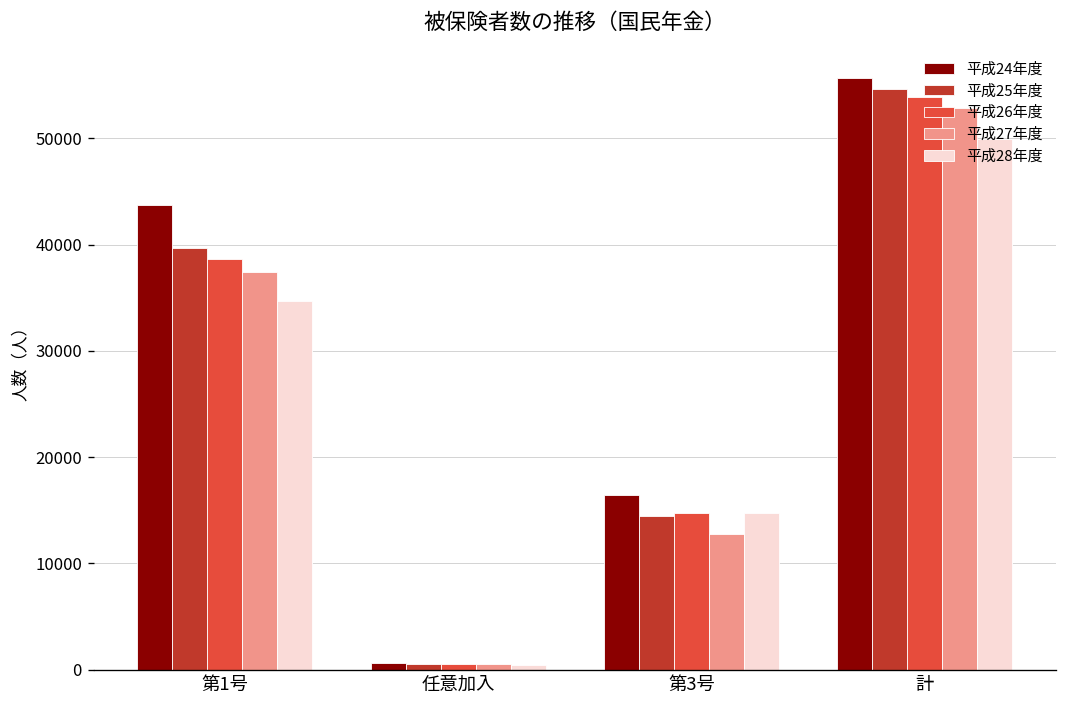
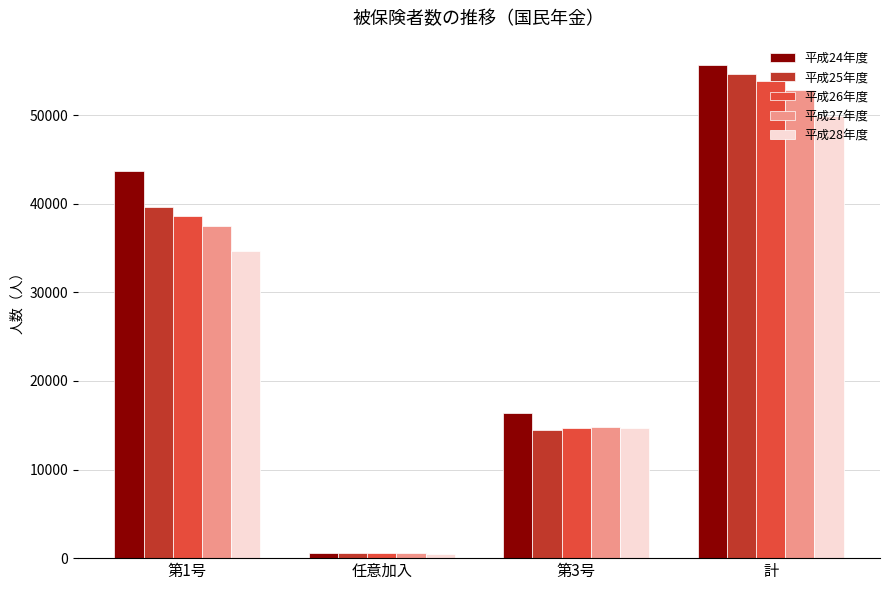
平成27年度, 第3号: 13000 -> 15000
